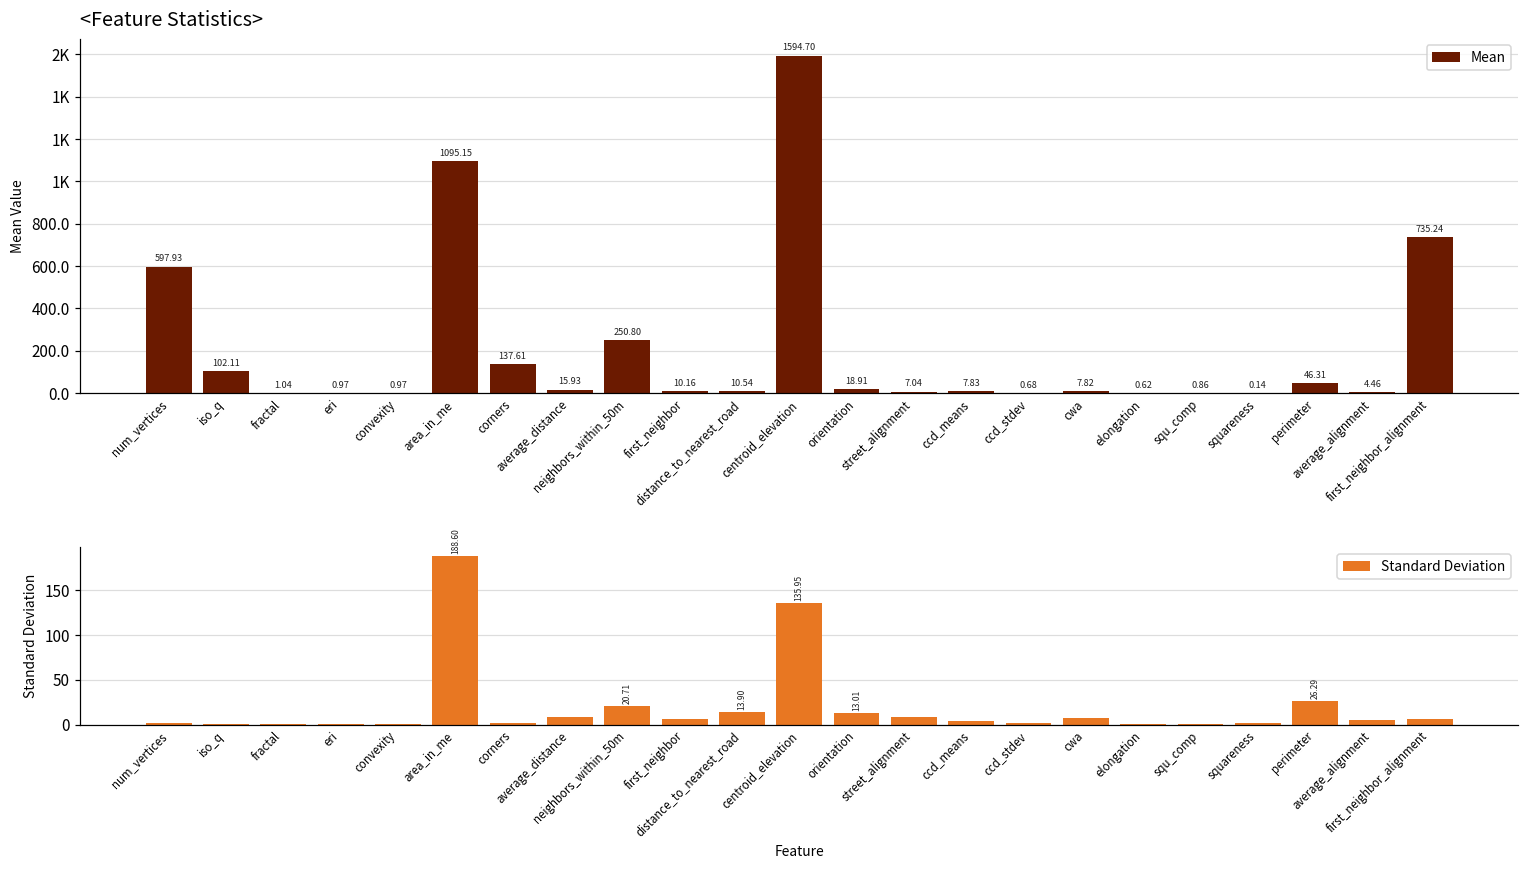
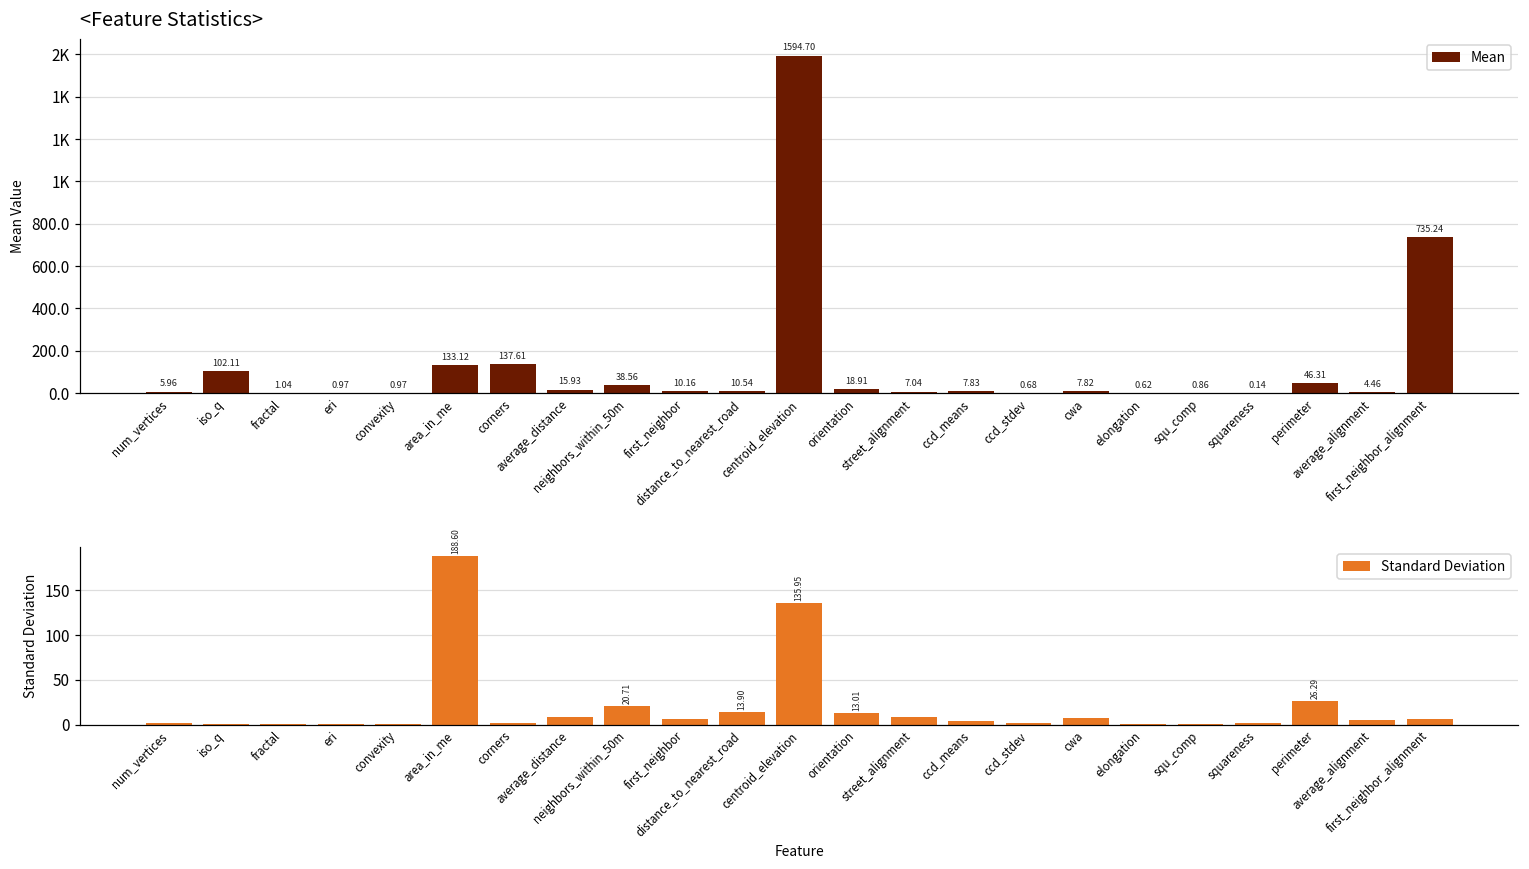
<Feature Statistics>, num_vertices: 597.93 -> 5.96
<Feature Statistics>, area_in_me: 1095.15 -> 133.12
<Feature Statistics>, neighbors_within_50m: 250.80 -> 38.56
